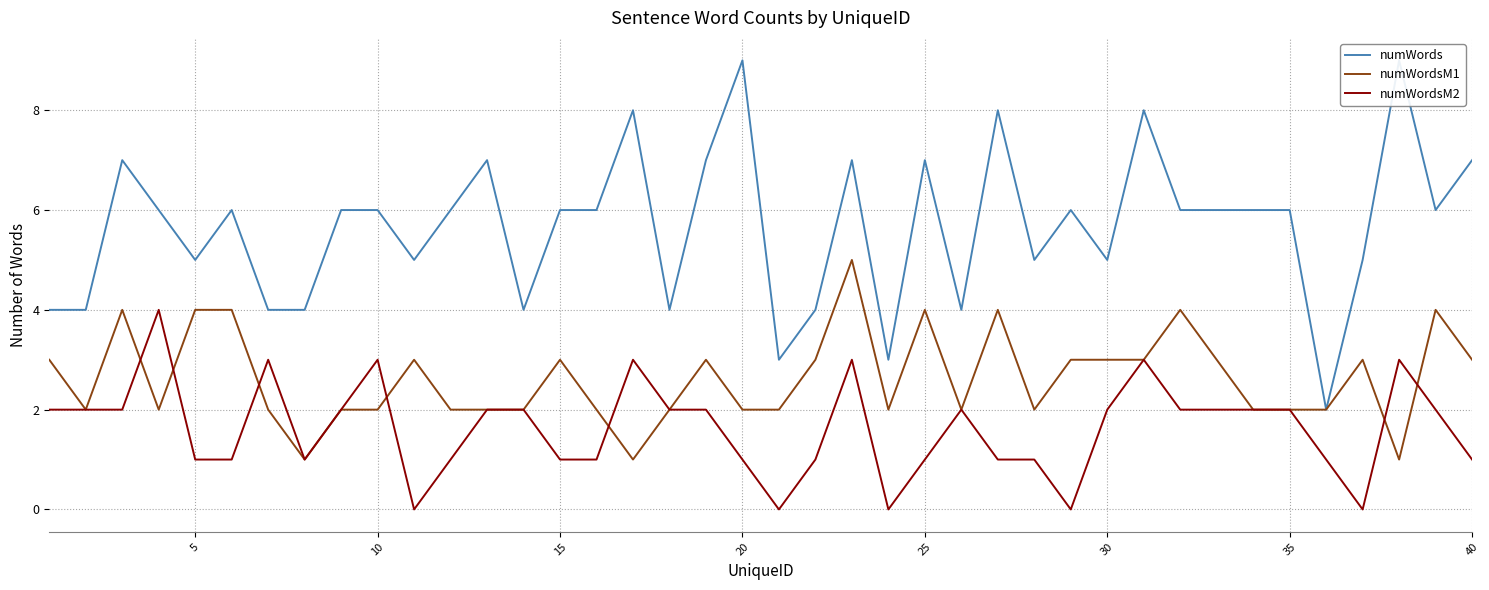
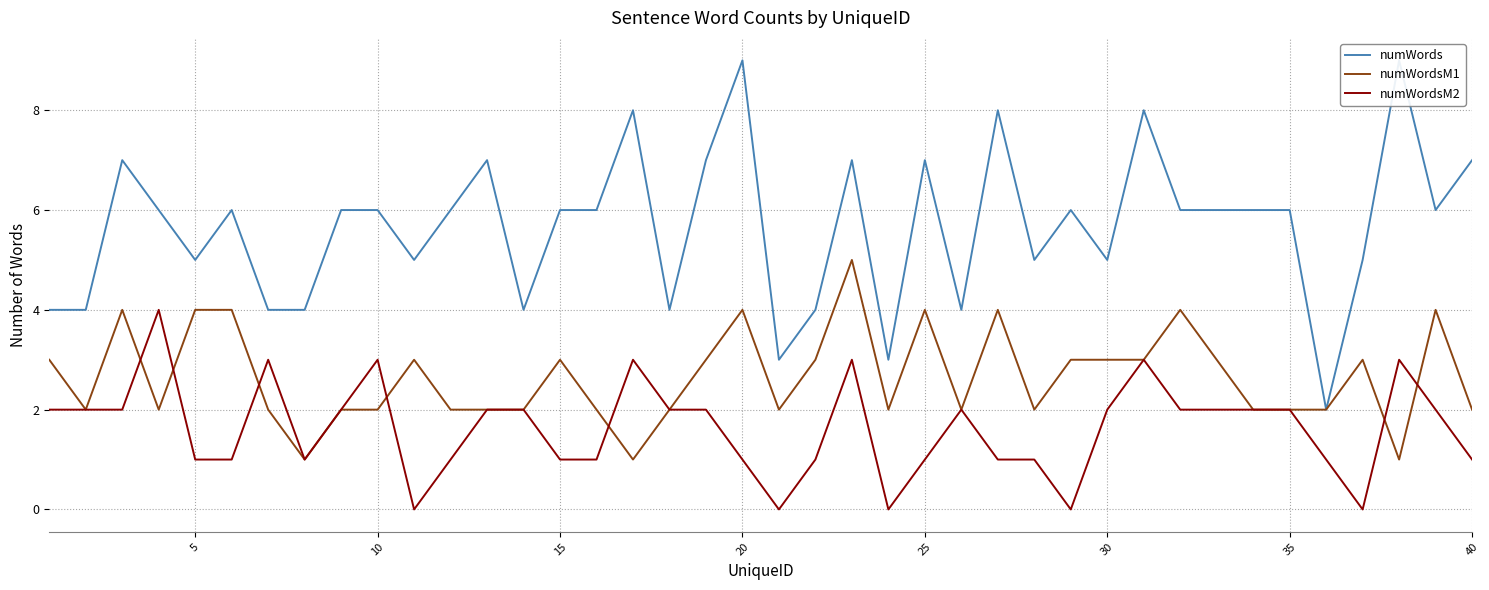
numWordsM1, 20: 2 -> 4
numWordsM1, 40: 3 -> 2
